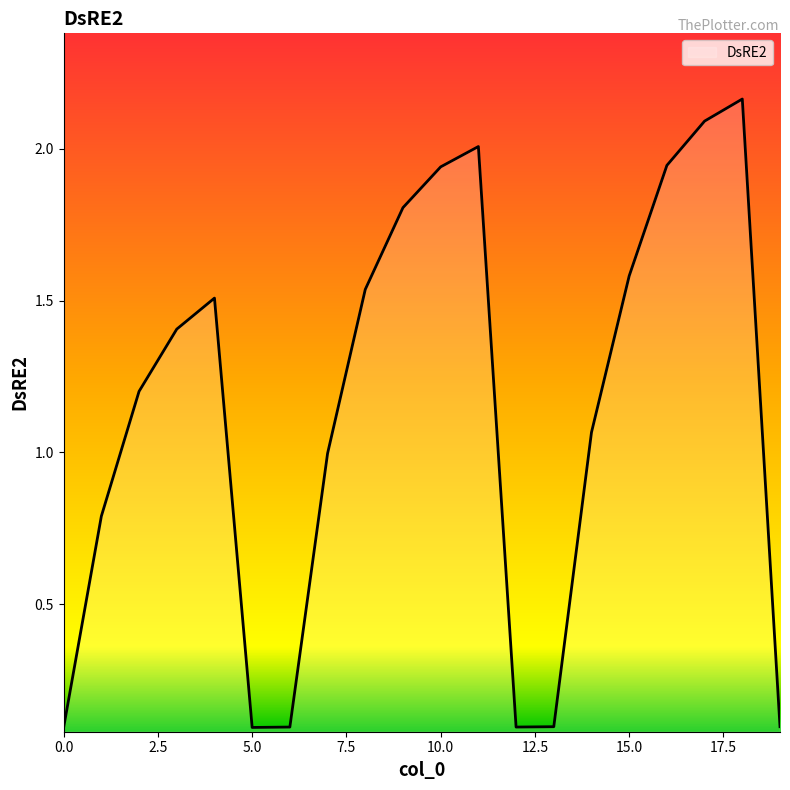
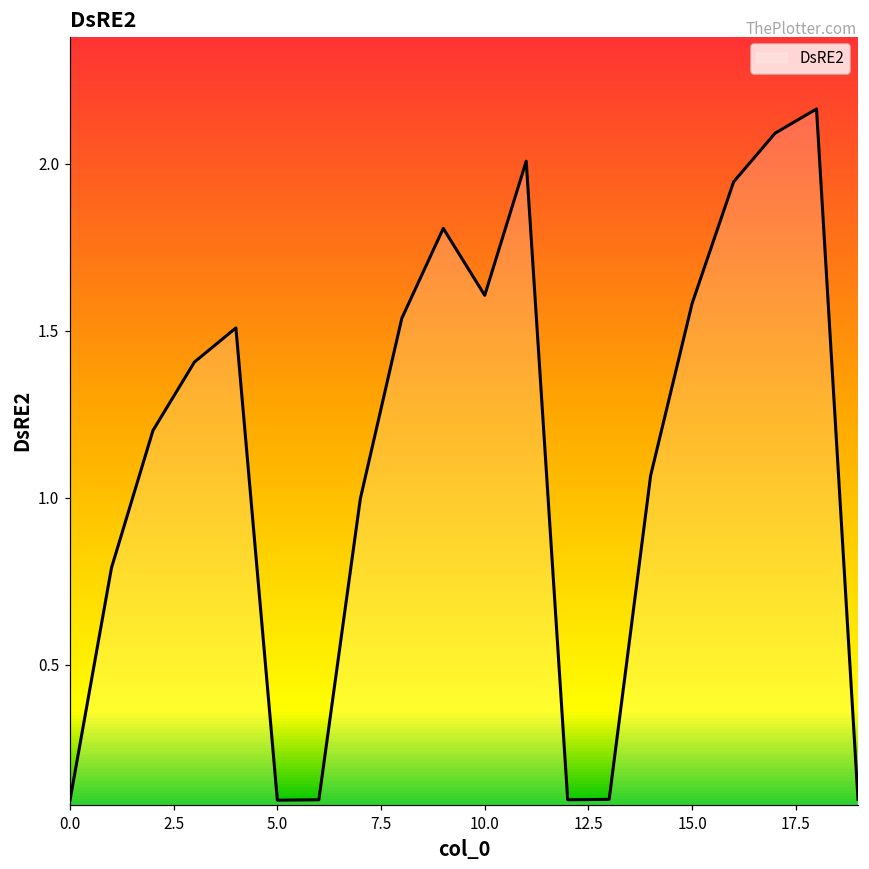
10.0: 1.94 -> 1.61
